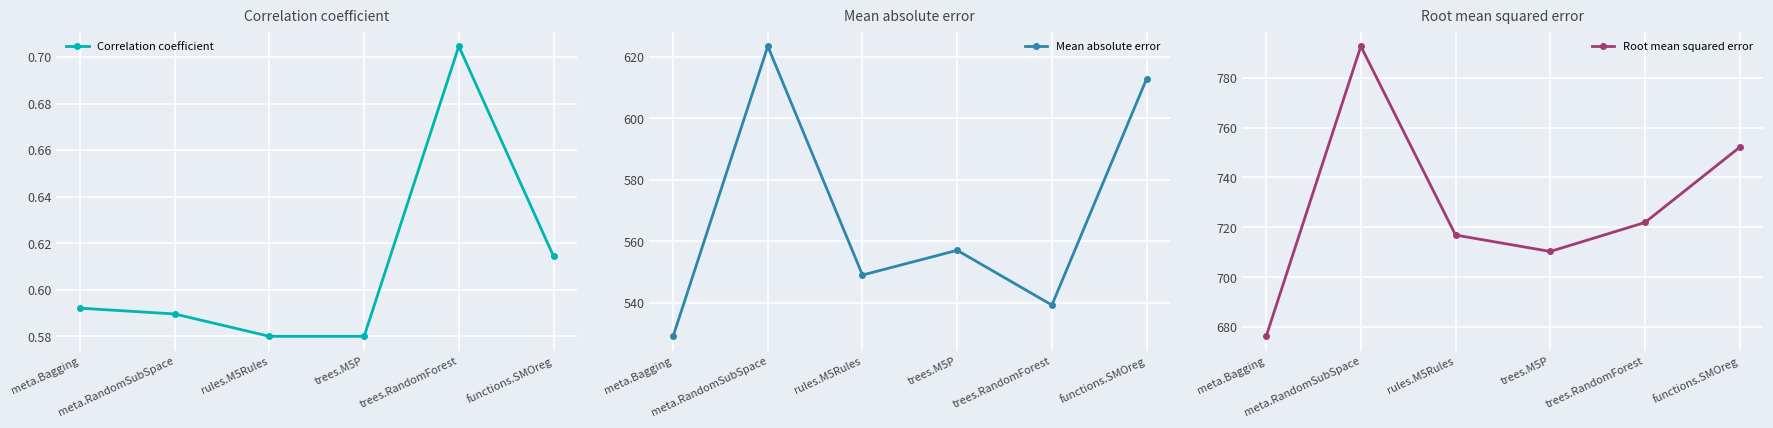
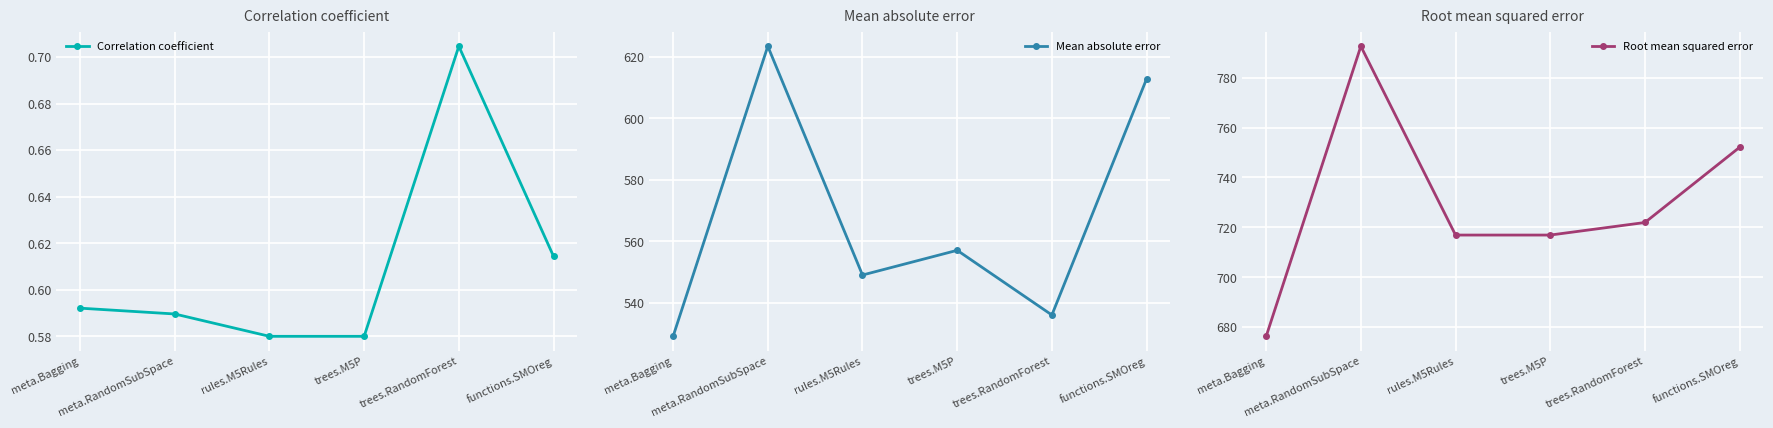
Mean absolute error, trees.RandomForest: 539 -> 536
Root mean squared error, trees.M5P: 710 -> 717
